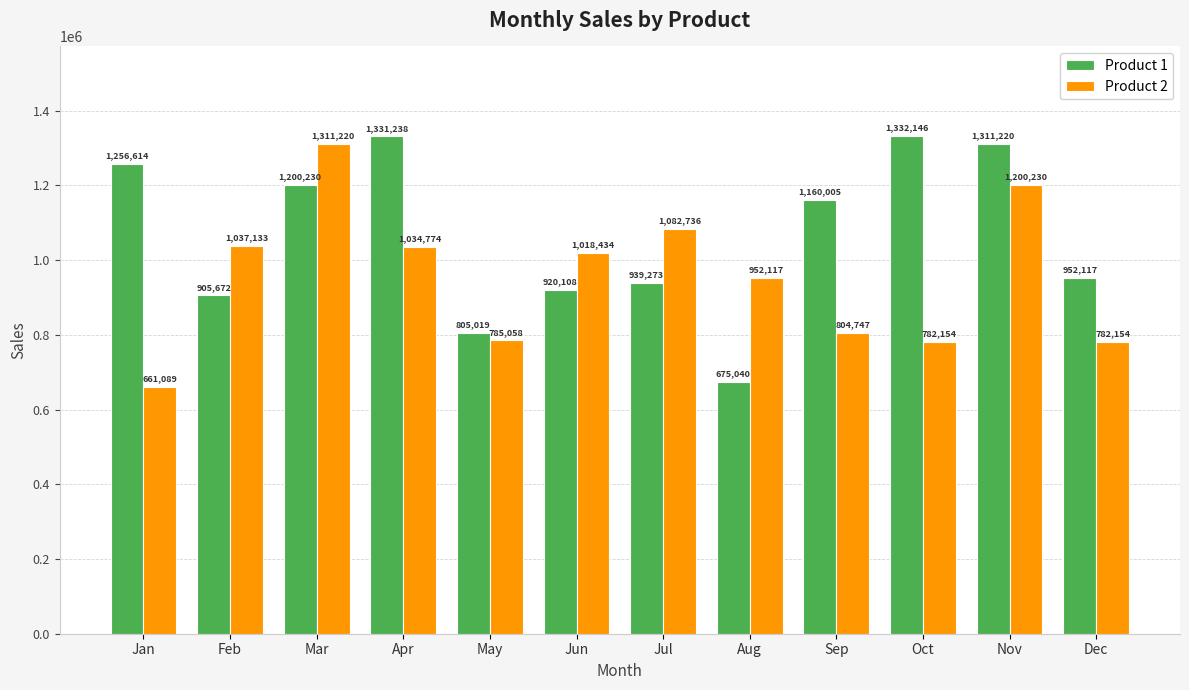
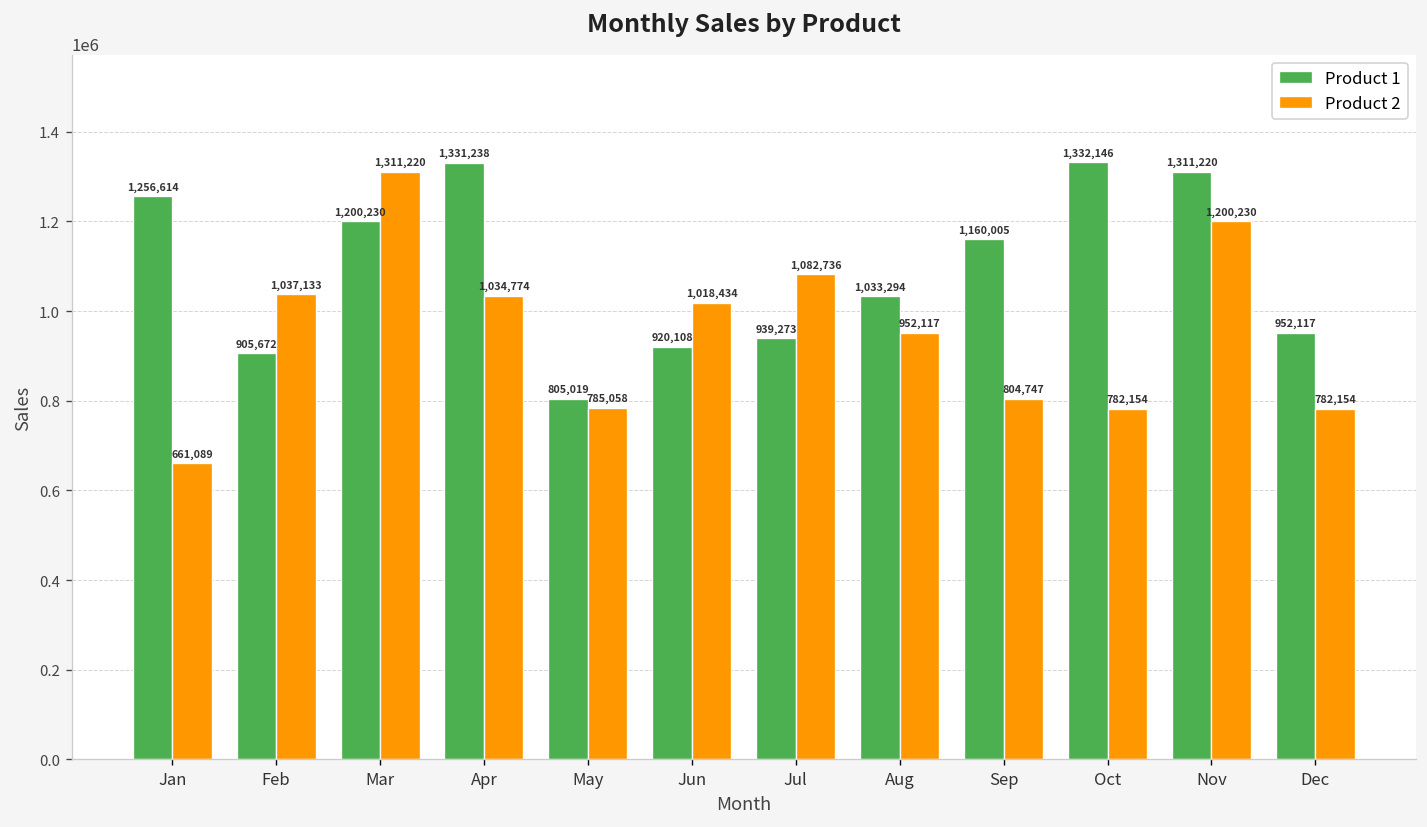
Product 1, Aug: 675,040 -> 1,033,294
